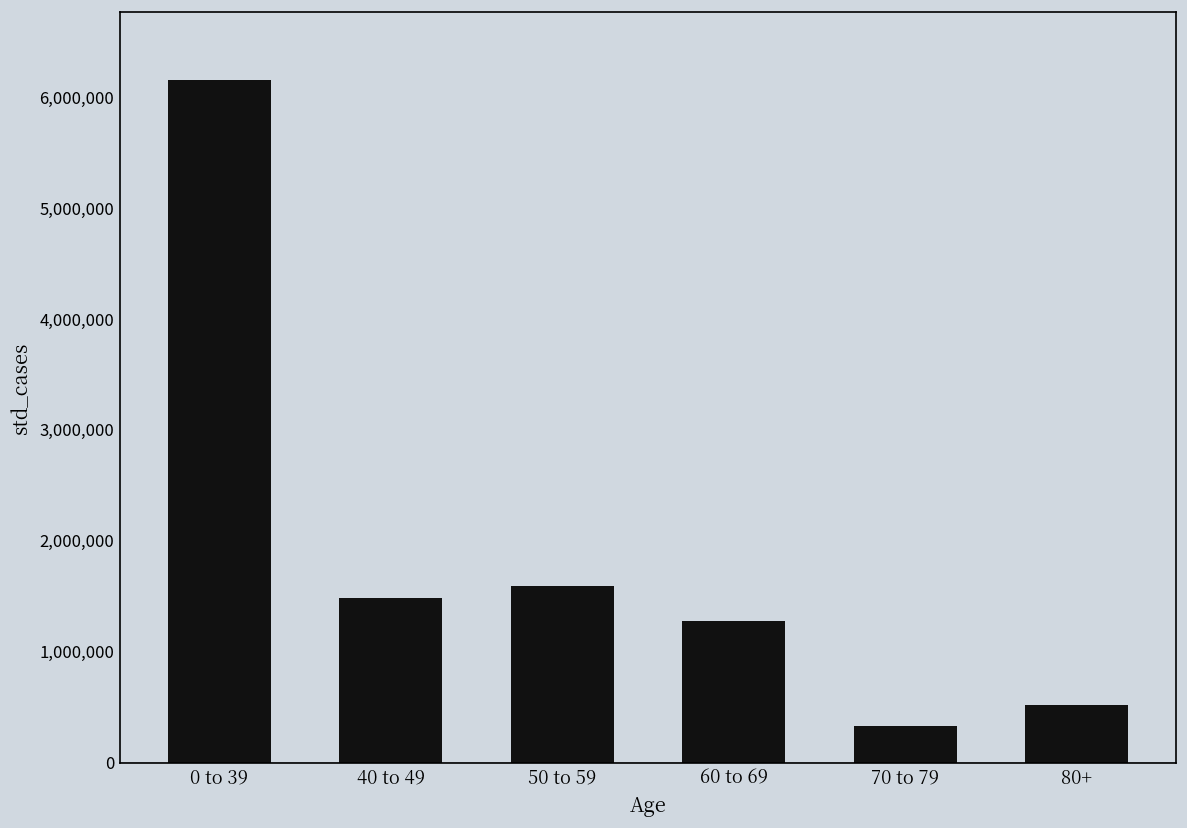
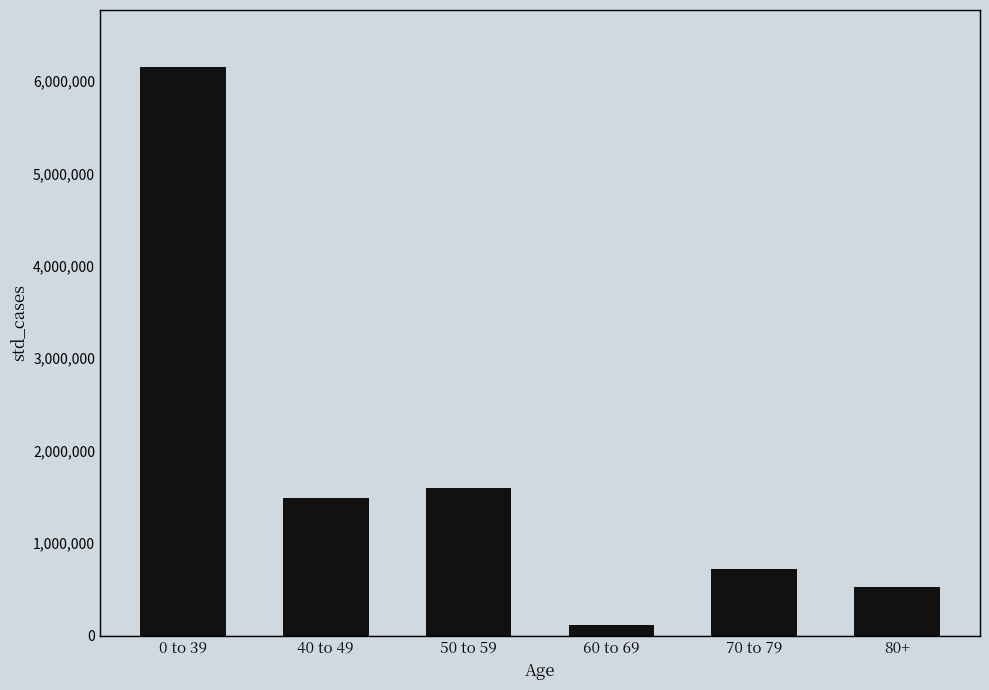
60 to 69: 1,300,000 -> 100,000
70 to 79: 300,000 -> 700,000
